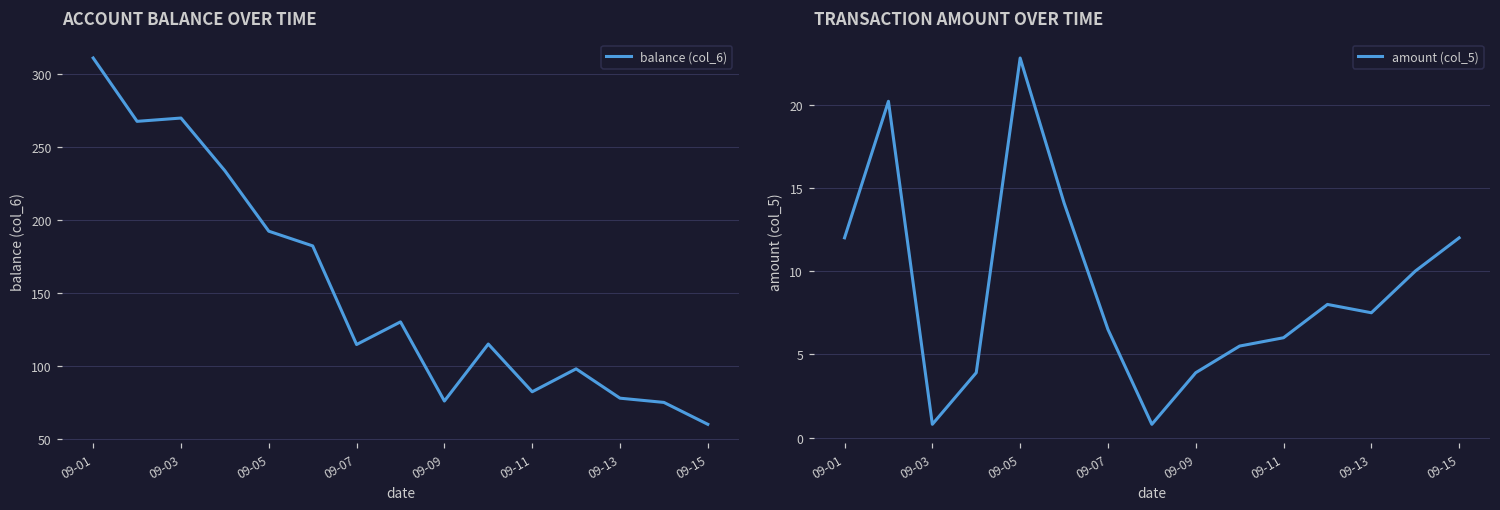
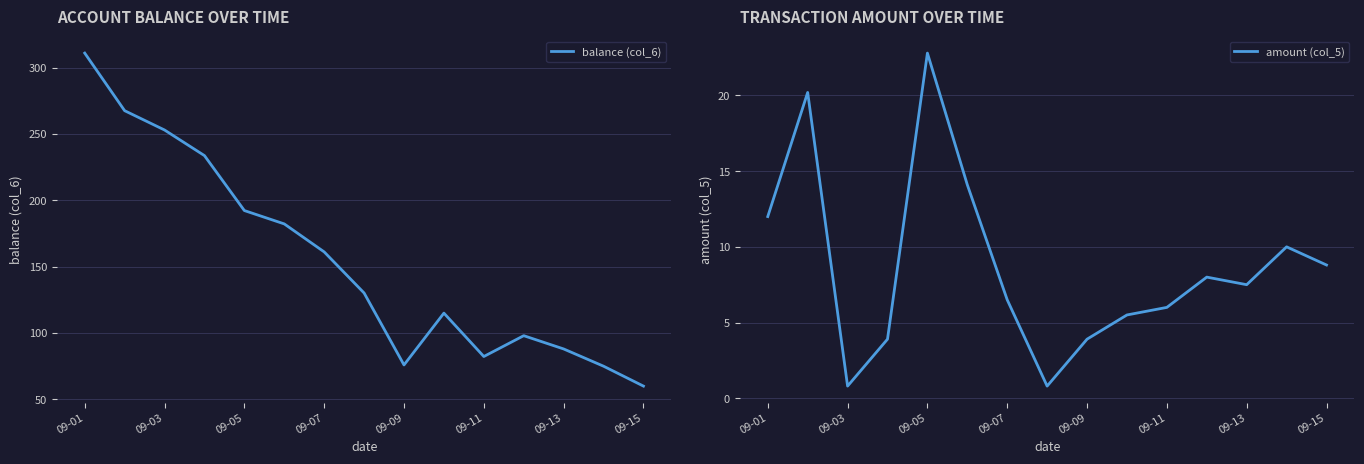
ACCOUNT BALANCE OVER TIME, 09-03: 270 -> 253
ACCOUNT BALANCE OVER TIME, 09-07: 115 -> 161
ACCOUNT BALANCE OVER TIME, 09-13: 78 -> 88
TRANSACTION AMOUNT OVER TIME, 09-15: 12.0 -> 8.8
